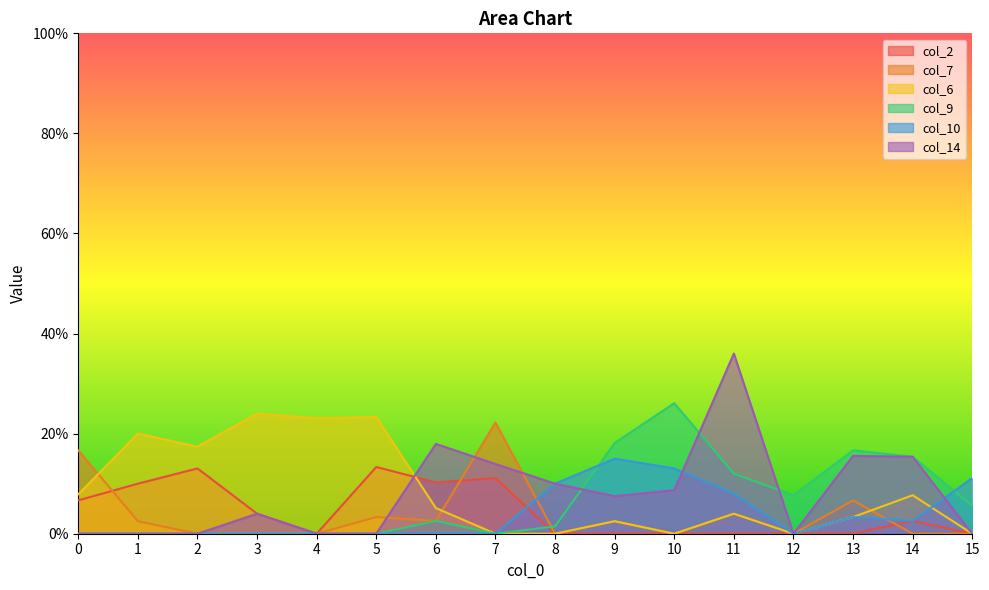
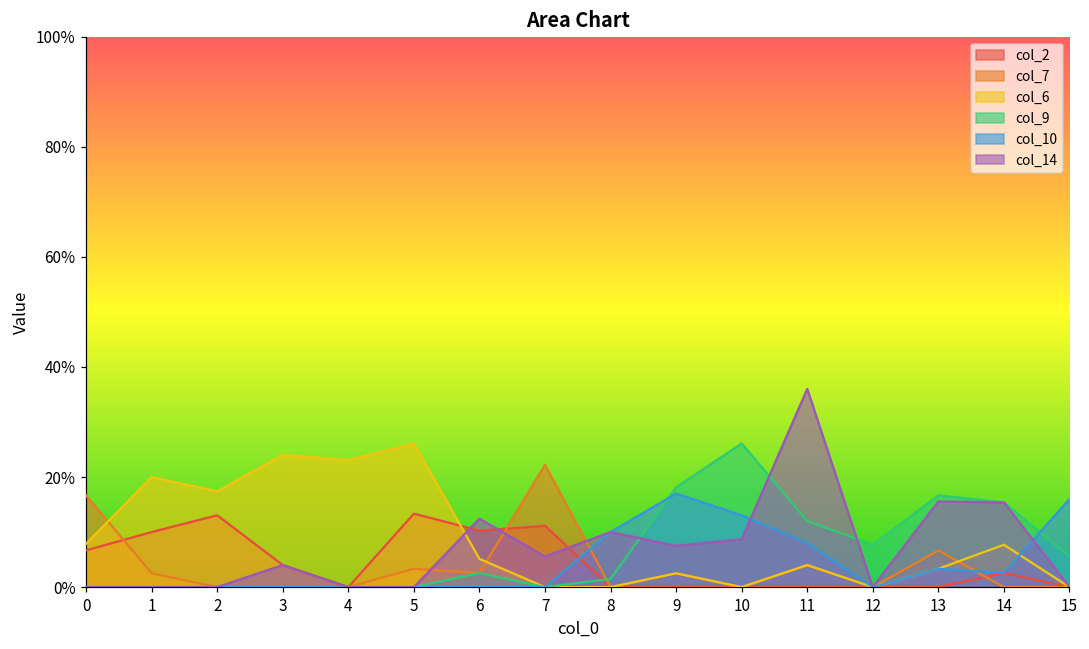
col_6, 5: 23% -> 26%
col_14, 6: 18% -> 12%
col_14, 7: 14% -> 6%
col_10, 9: 15% -> 17%
col_10, 15: 11% -> 16%
